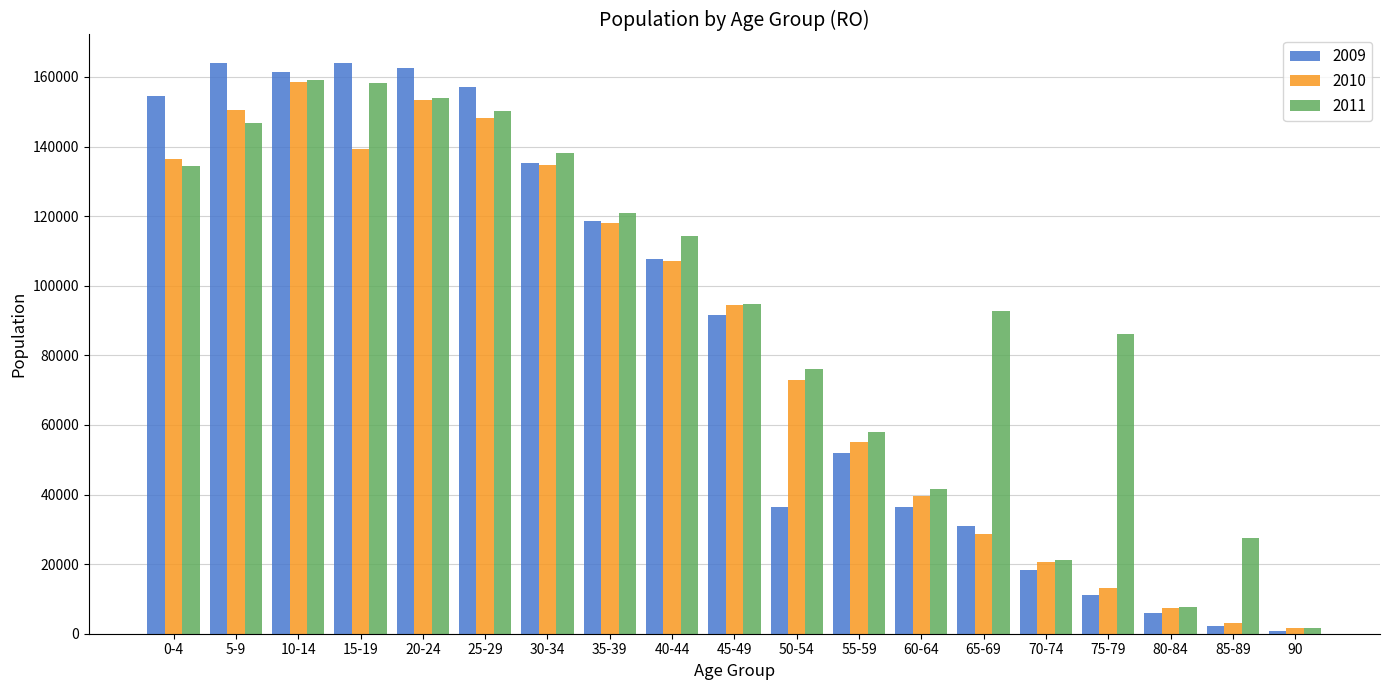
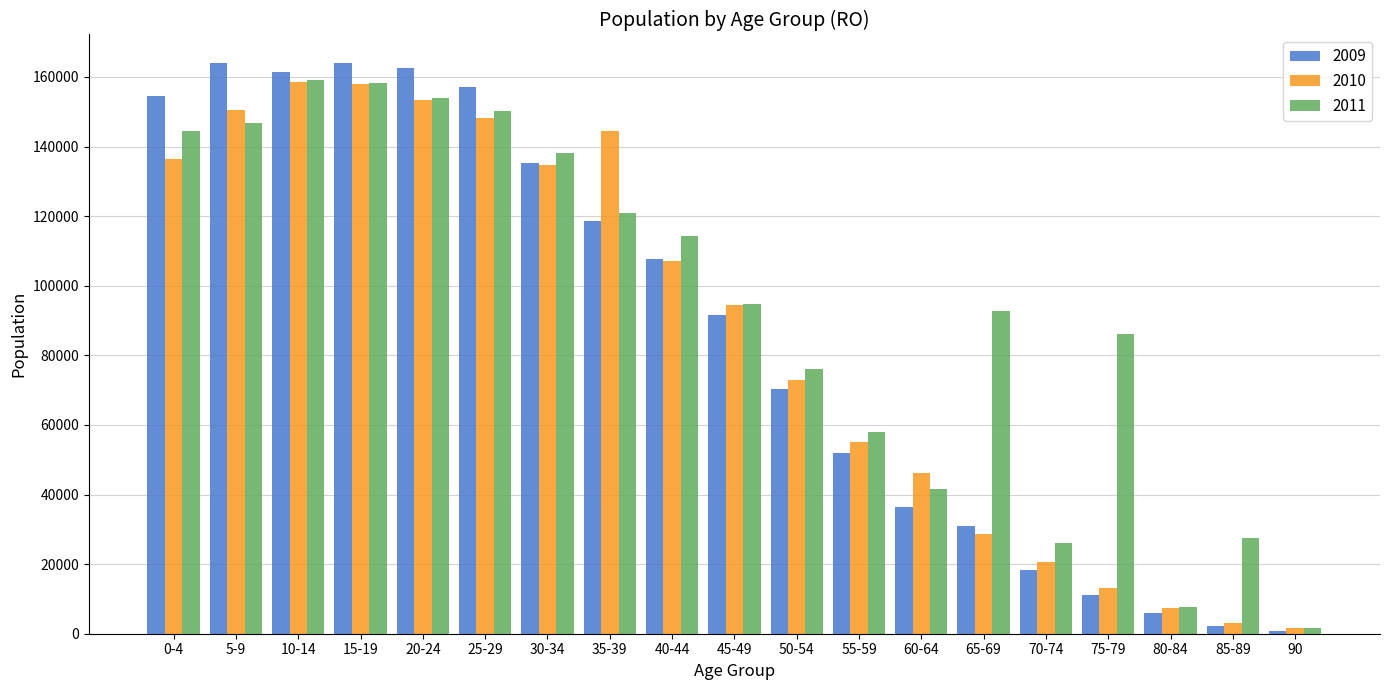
2011, 0-4: 134000 -> 144000
2010, 15-19: 139000 -> 158000
2010, 35-39: 118000 -> 144000
2009, 50-54: 37000 -> 70000
2010, 60-64: 40000 -> 46000
2011, 70-74: 21000 -> 26000
